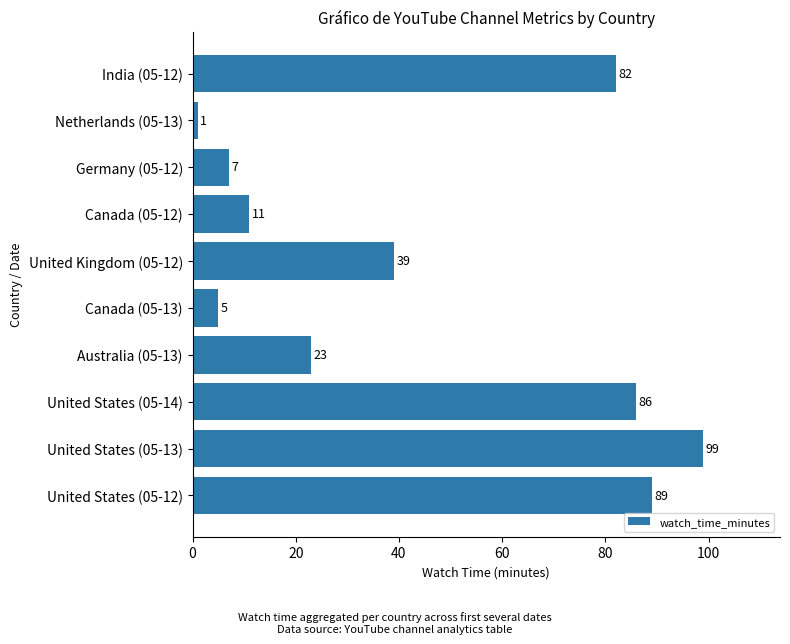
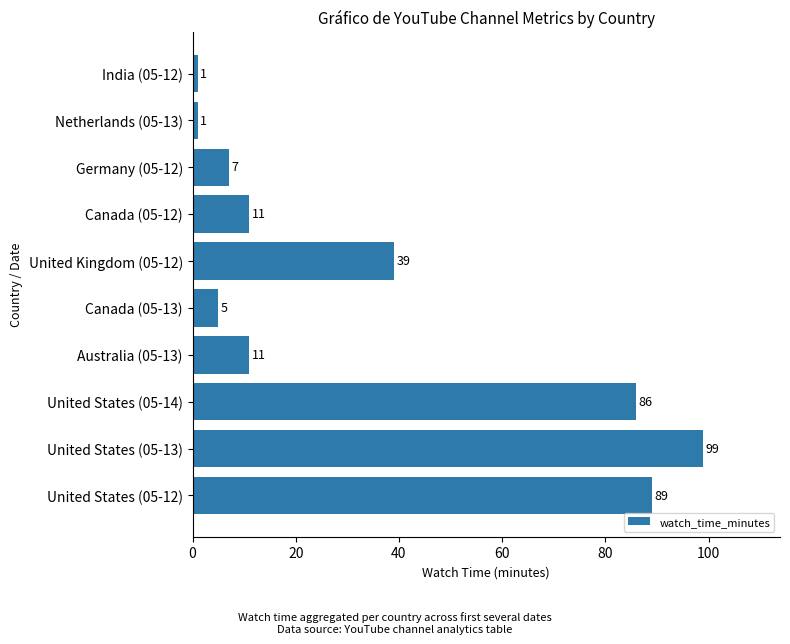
India (05-12): 82 -> 1
Australia (05-13): 23 -> 11
